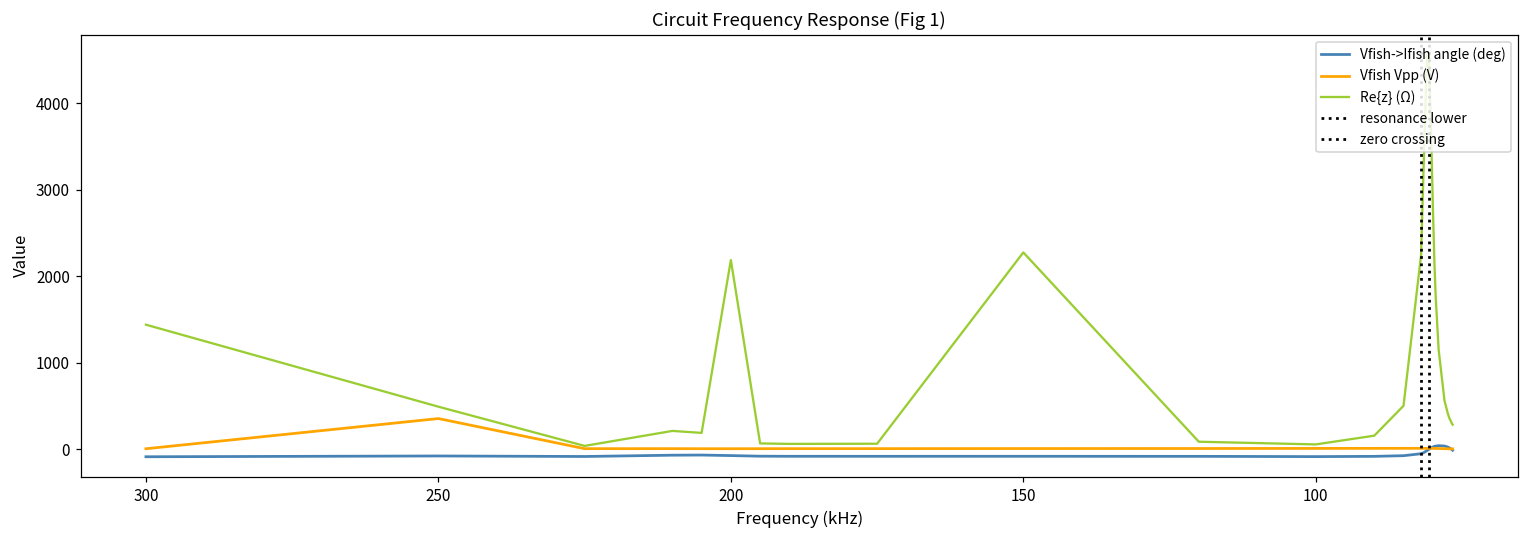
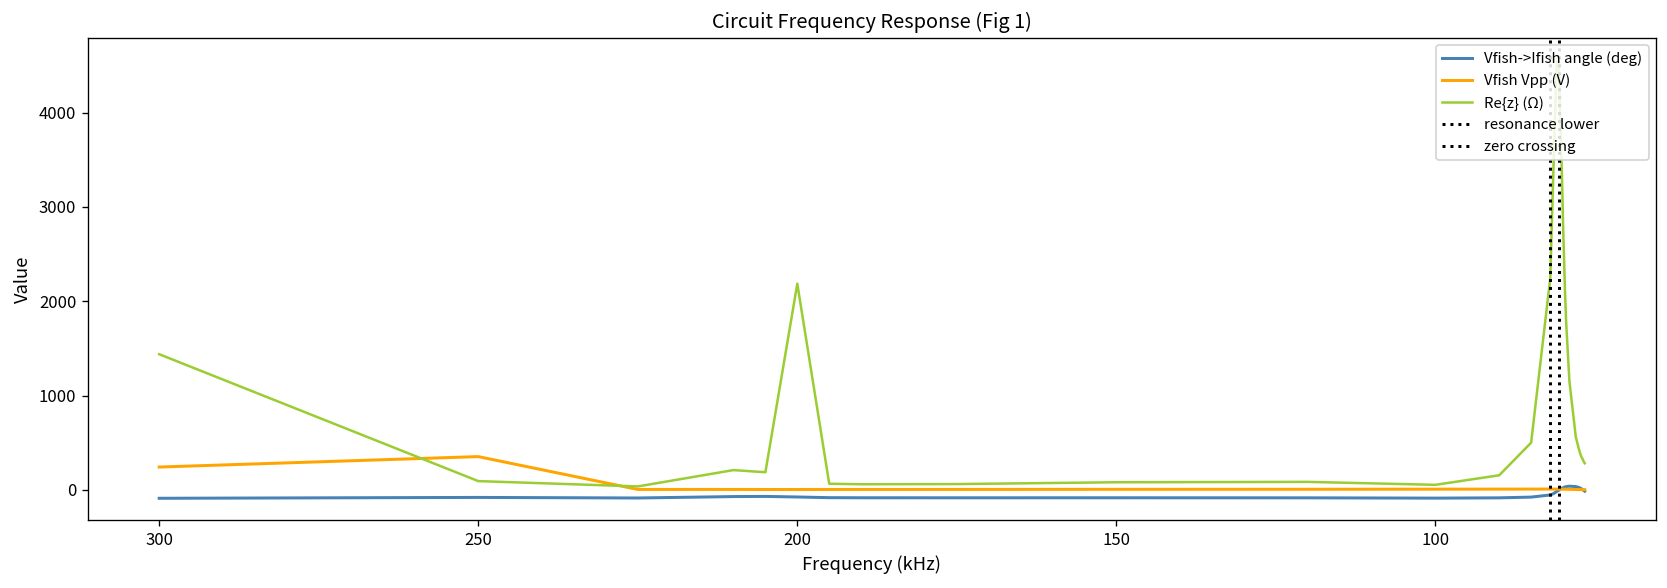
Vfish Vpp (V), 300: 0 -> 200
Re{z} (Ω), 250: 500 -> 100
Re{z} (Ω), 150: 2300 -> 100
